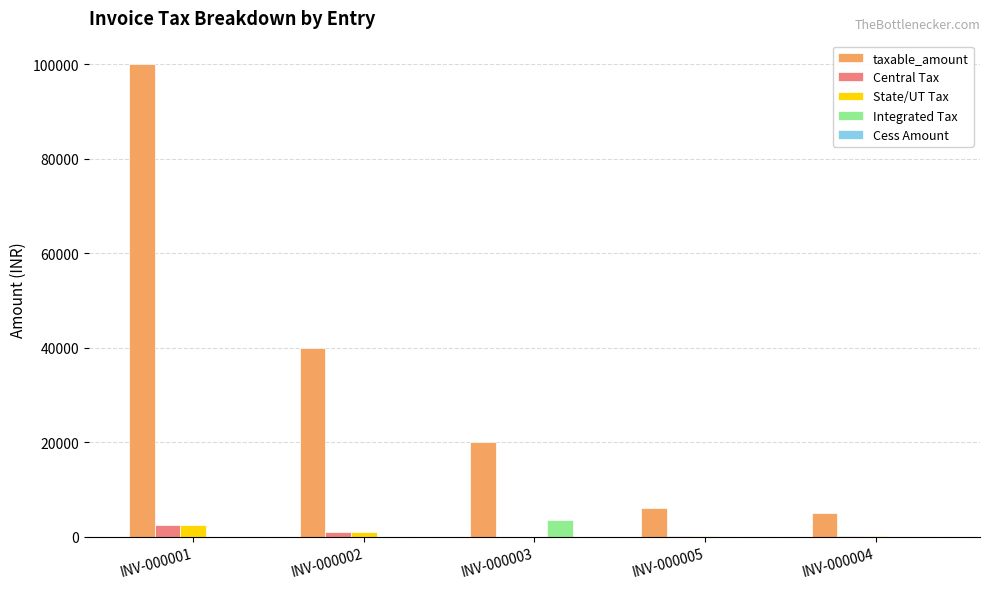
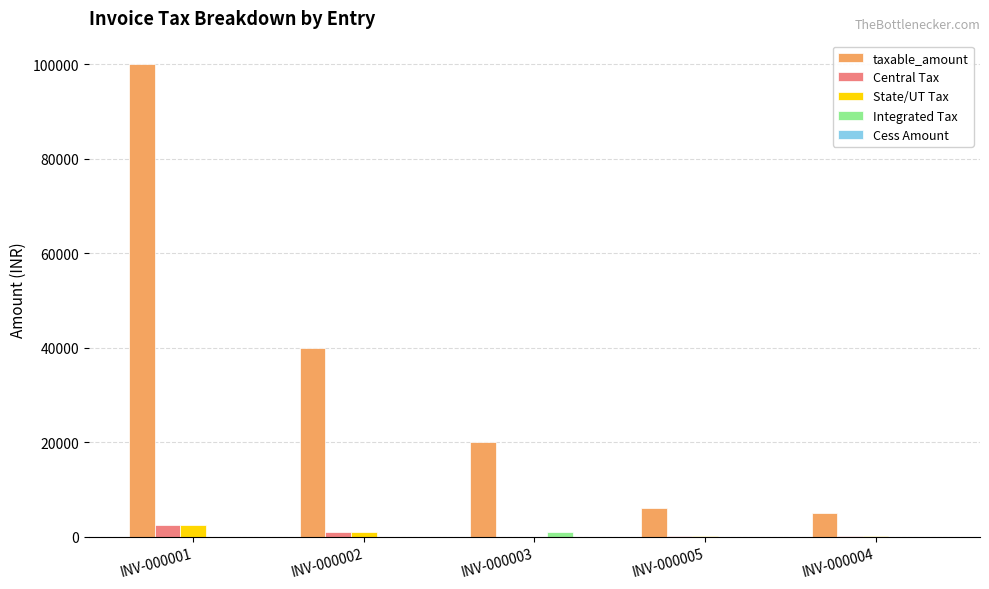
Integrated Tax, INV-000003: 4000 -> 1000
